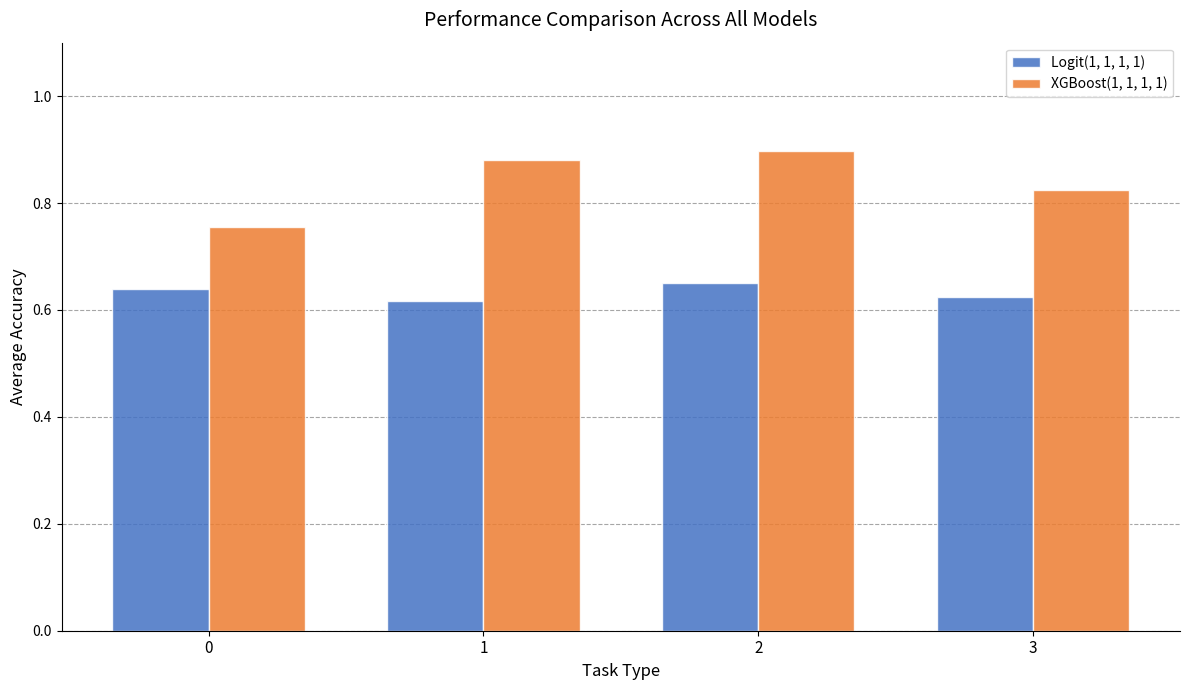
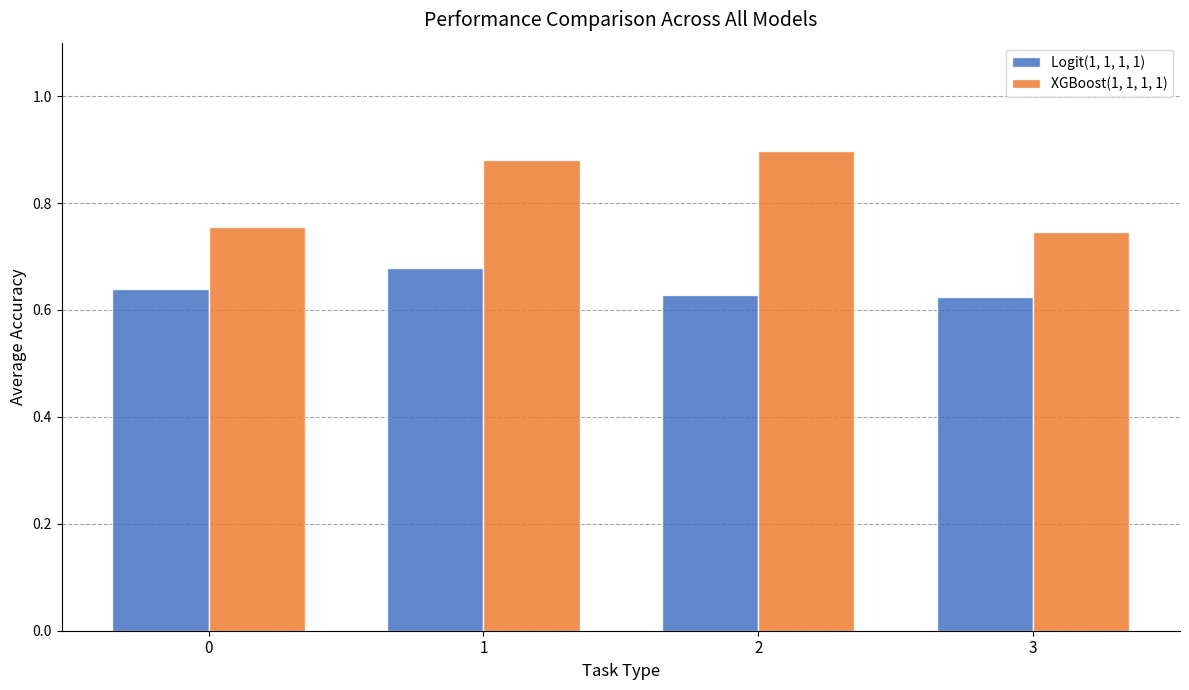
Logit(1, 1, 1, 1), 1: 0.62 -> 0.68
Logit(1, 1, 1, 1), 2: 0.65 -> 0.63
XGBoost(1, 1, 1, 1), 3: 0.82 -> 0.75
